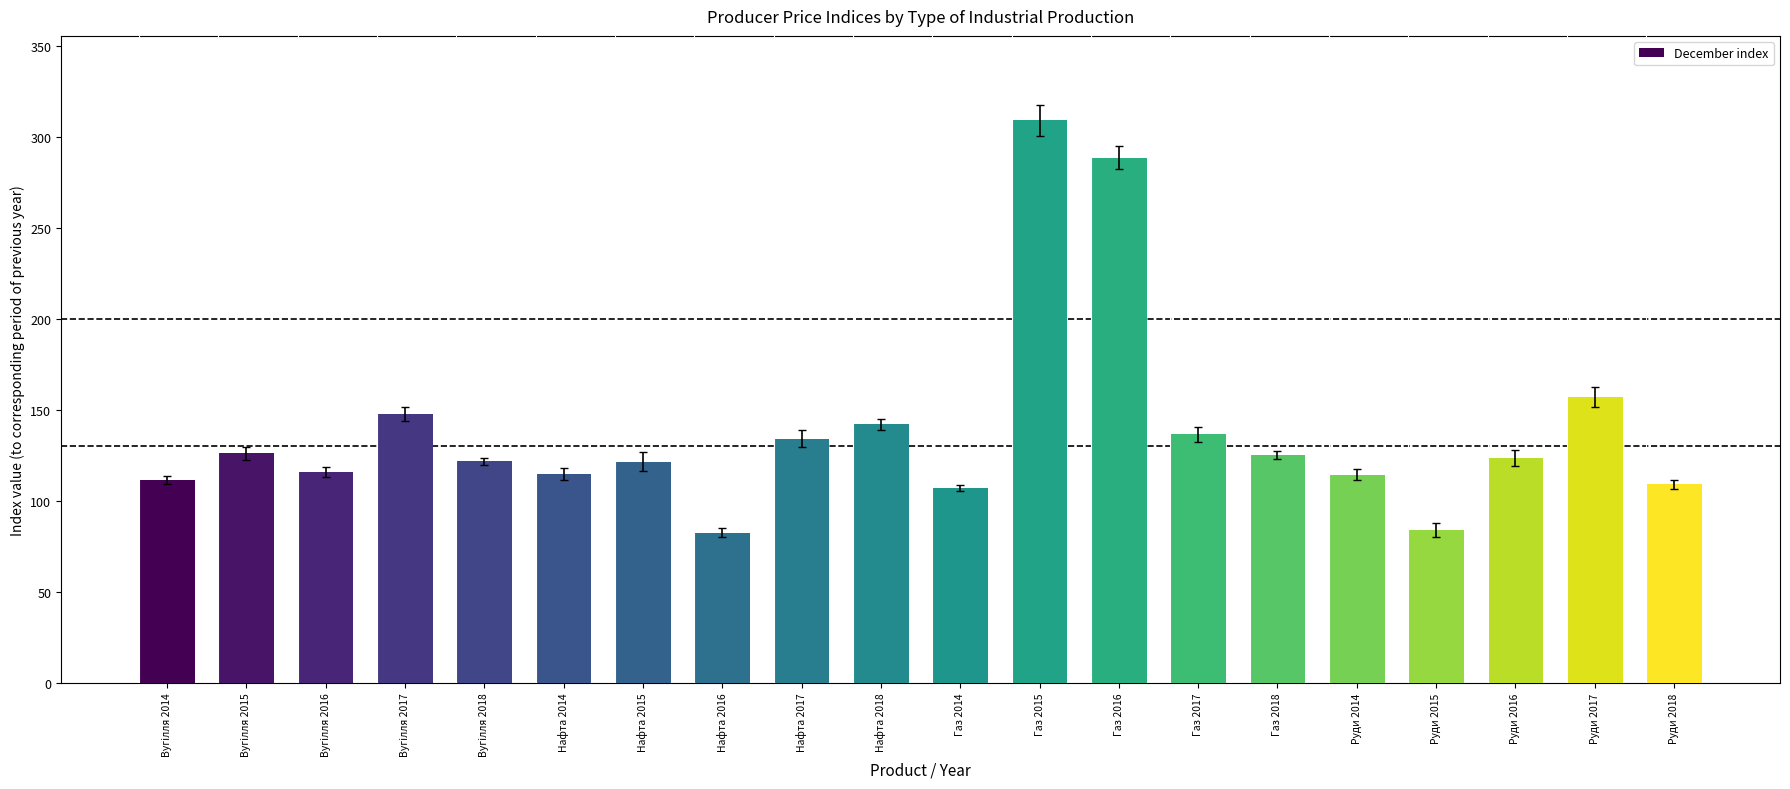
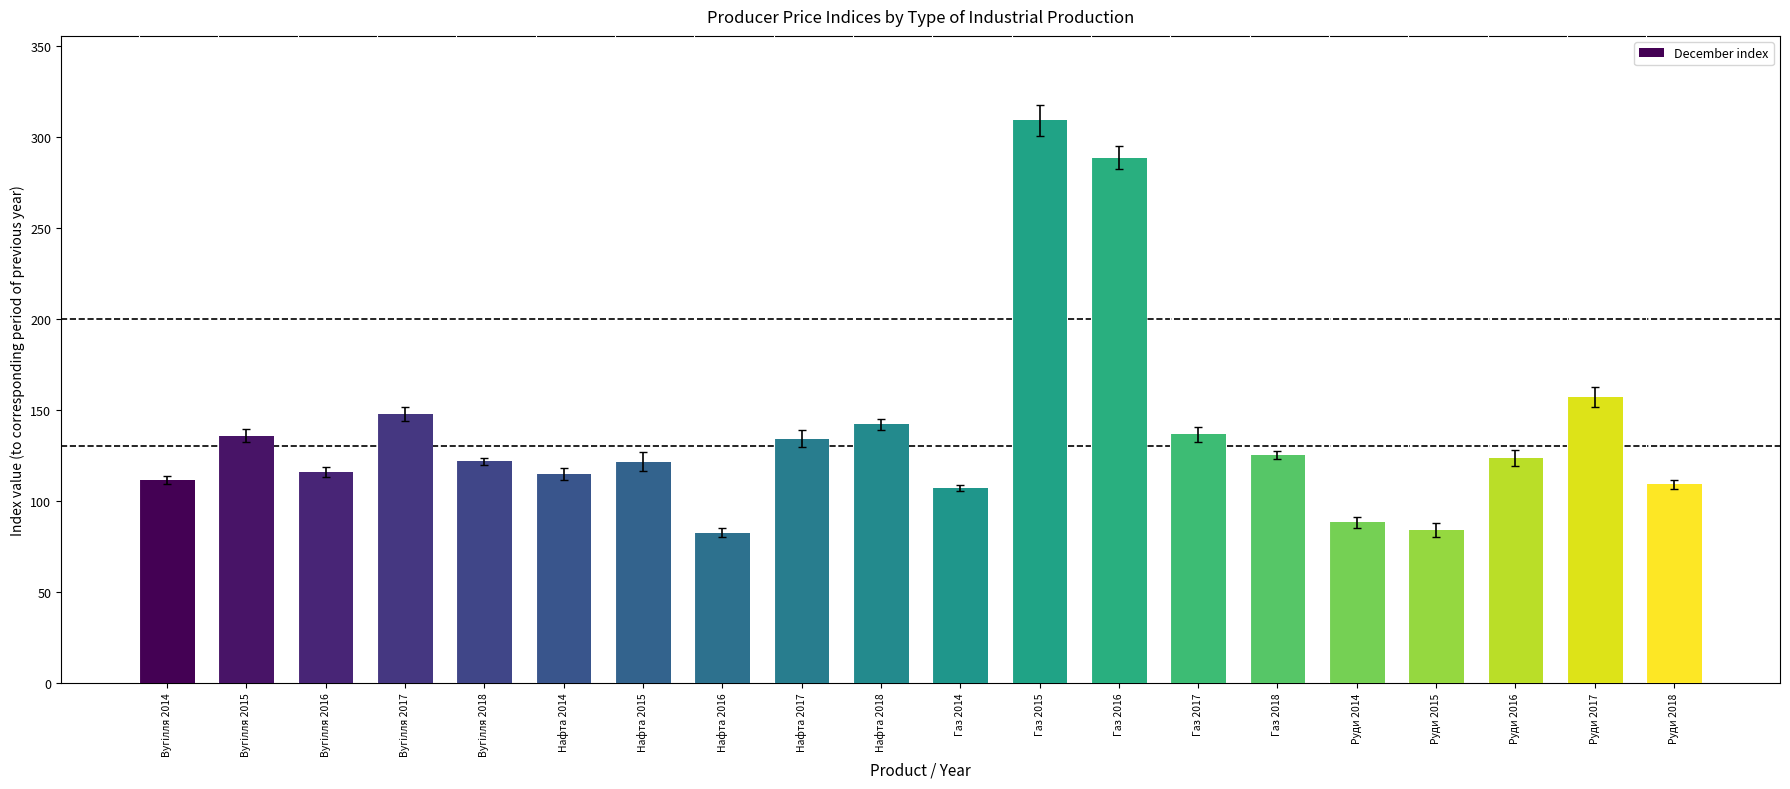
December index, Вугілля 2015: 126 -> 136
December index, Руди 2014: 114 -> 88
